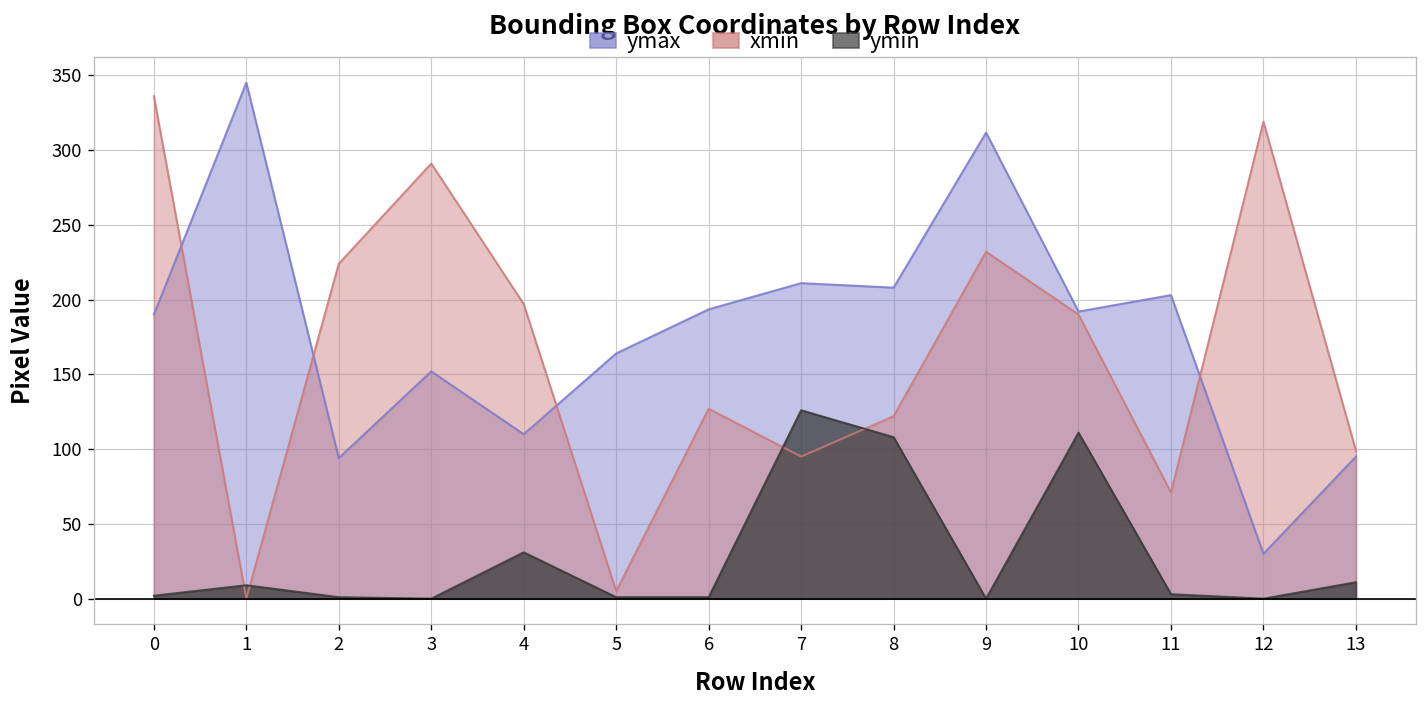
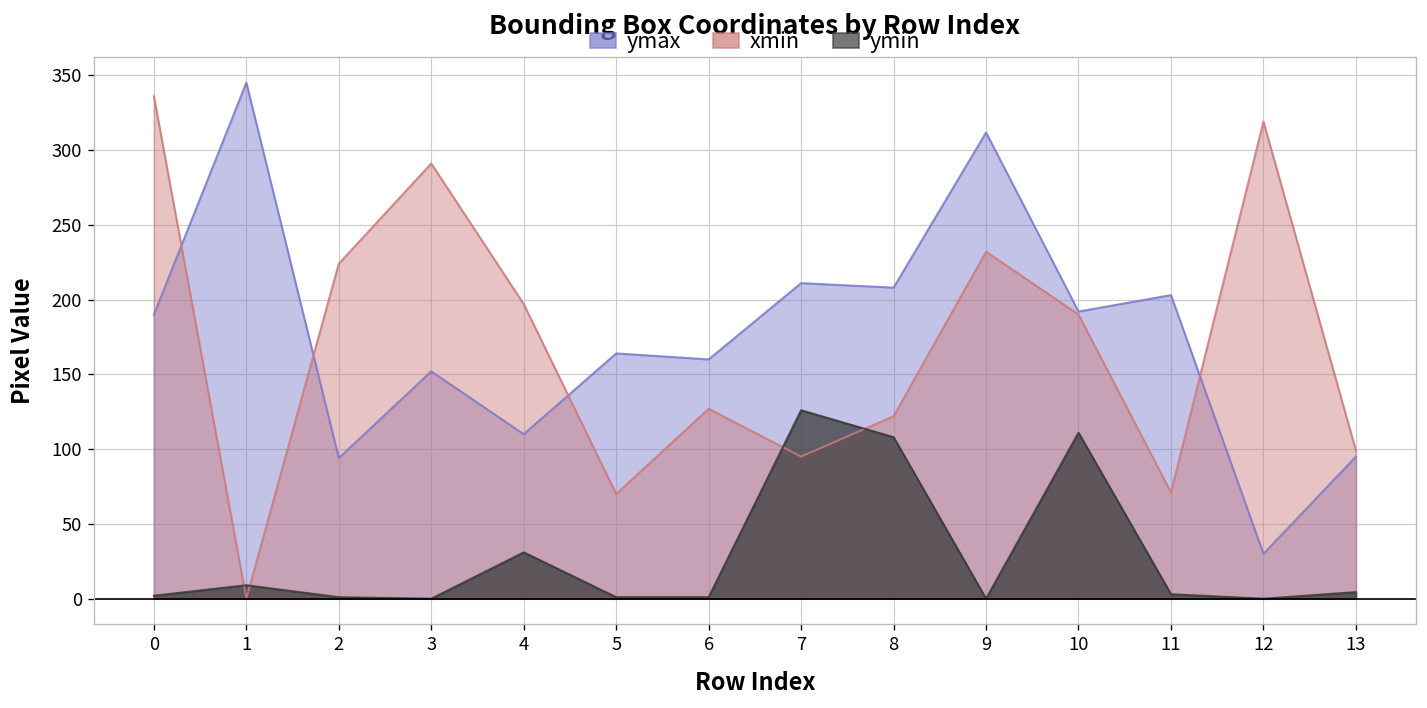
xmin, 5: 5 -> 70
ymax, 6: 194 -> 160
ymin, 13: 11 -> 4
